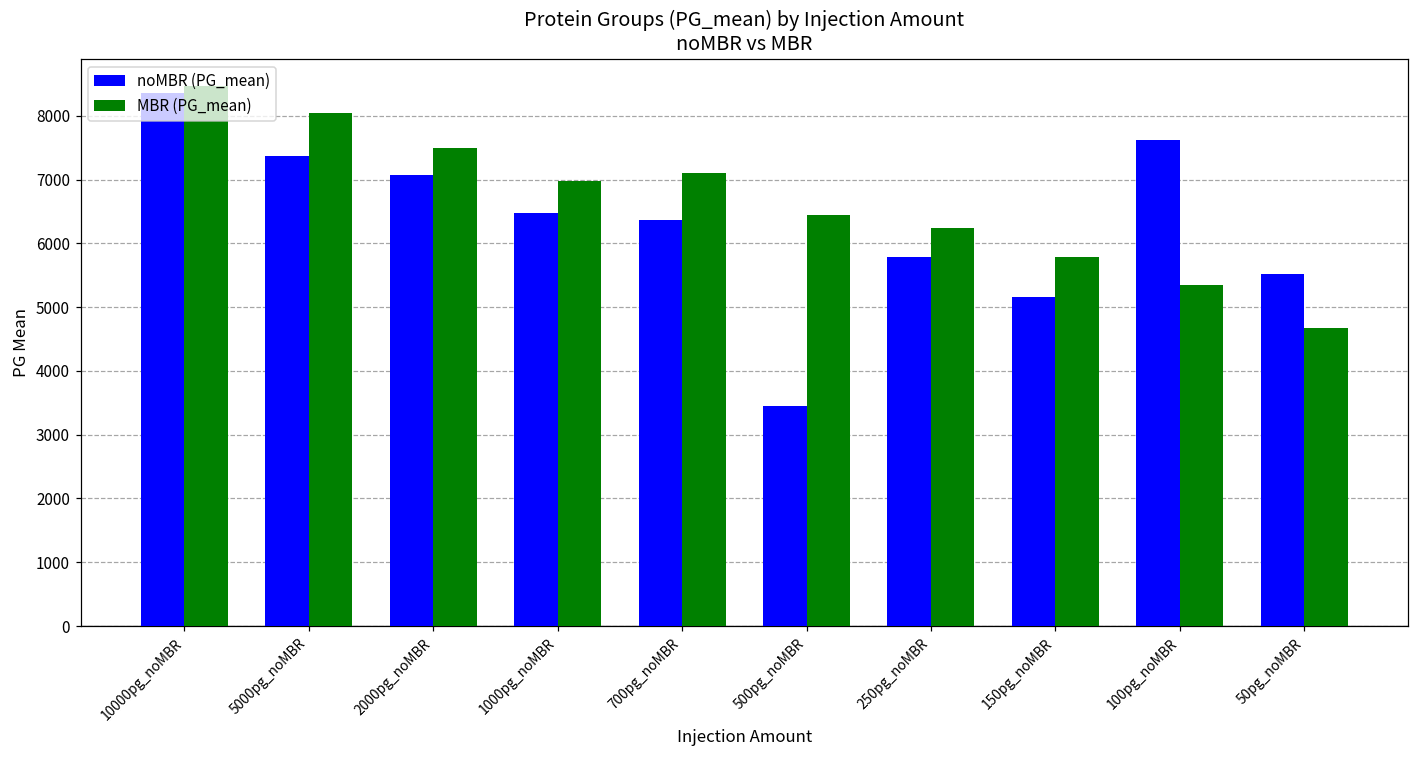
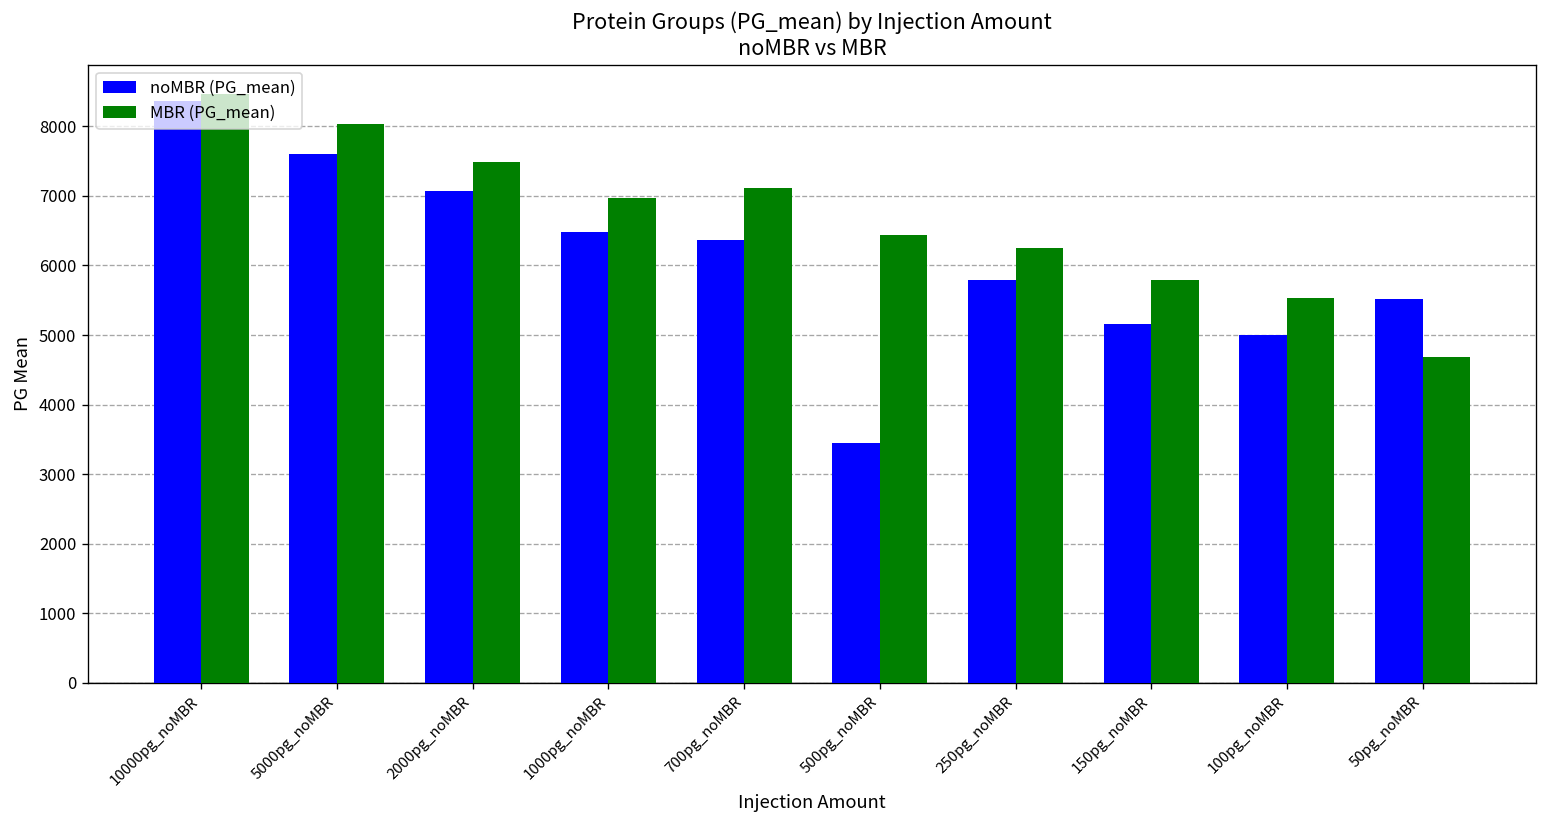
noMBR (PG_mean), 5000pg_noMBR: 7400 -> 7600
noMBR (PG_mean), 100pg_noMBR: 7600 -> 5000
MBR (PG_mean), 100pg_noMBR: 5300 -> 5500
